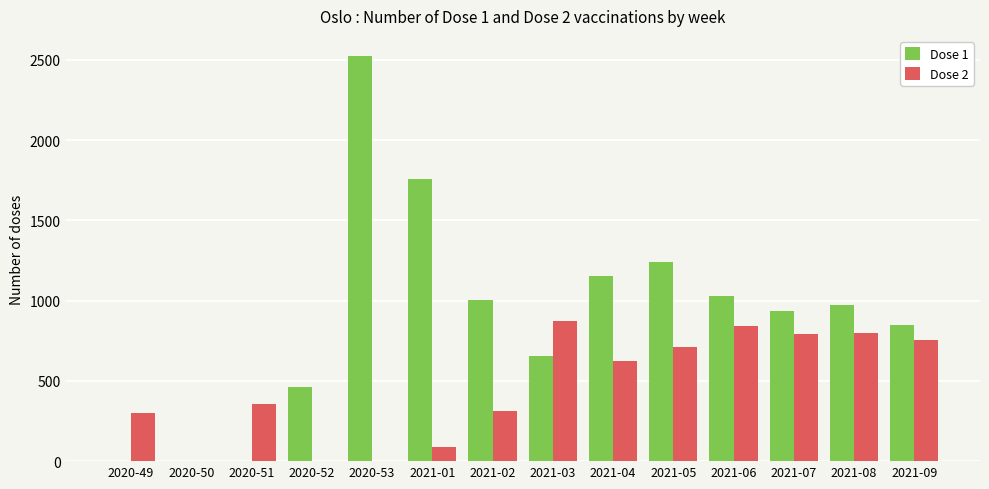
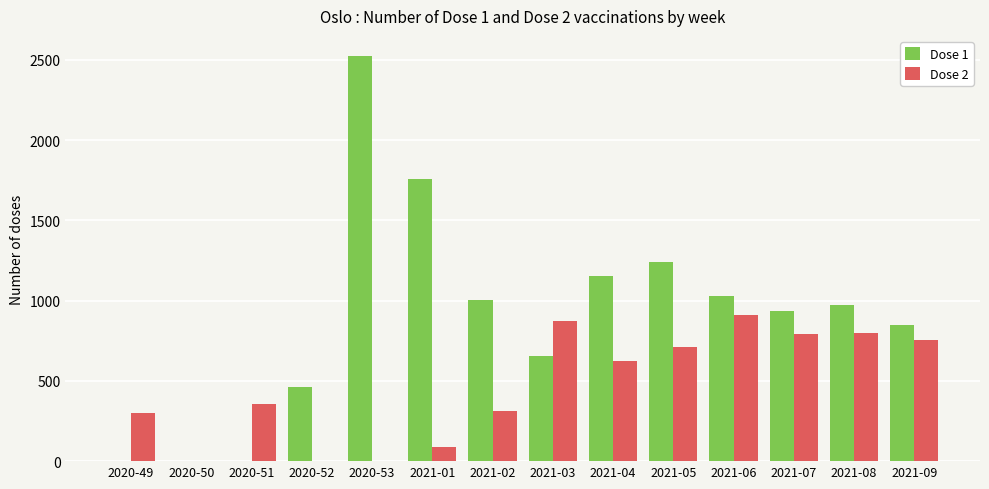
Dose 2, 2021-06: 840 -> 910
